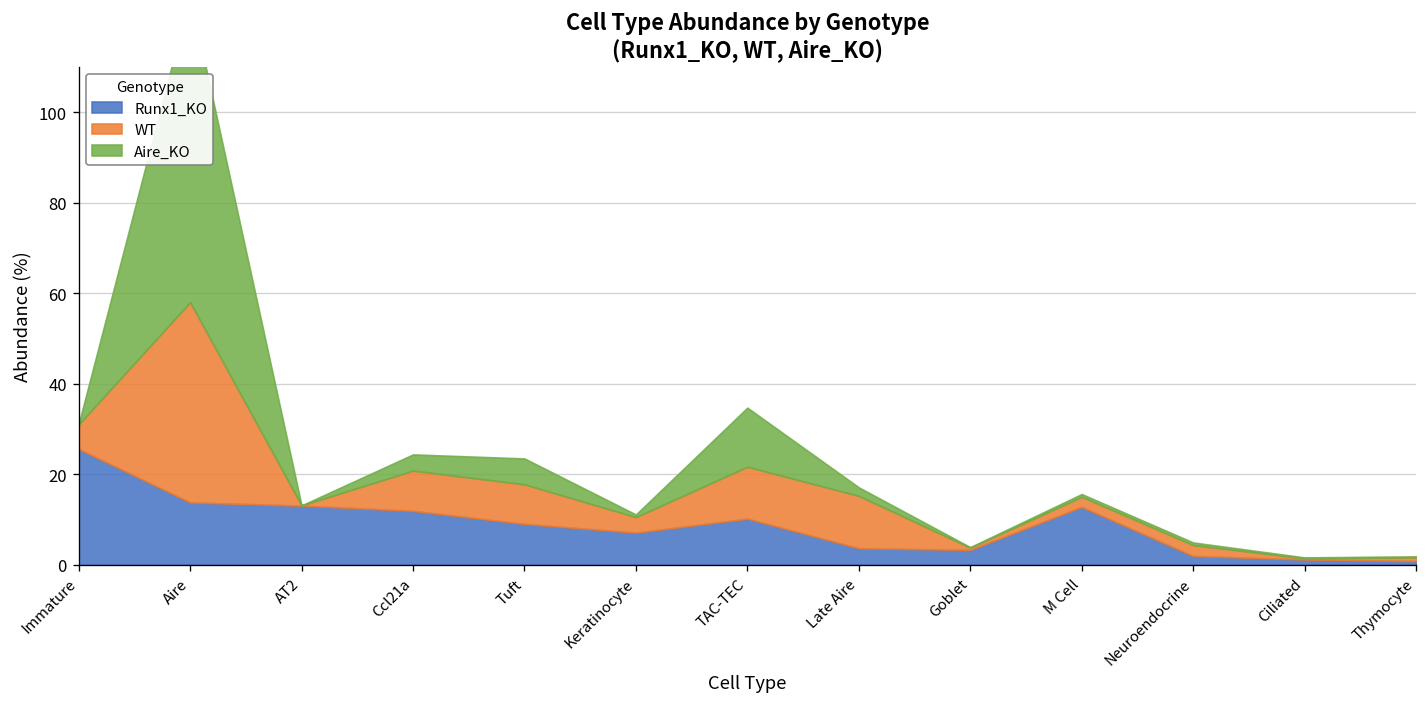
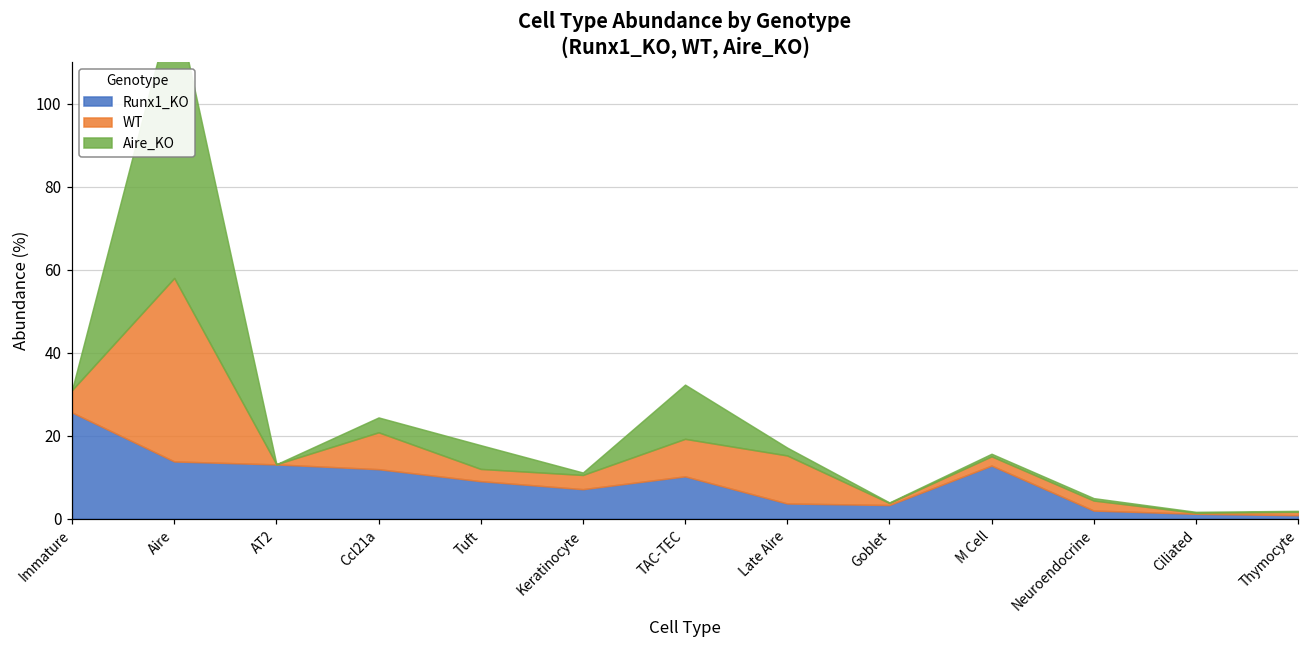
WT, Tuft: 9 -> 3
WT, TAC-TEC: 11 -> 9
